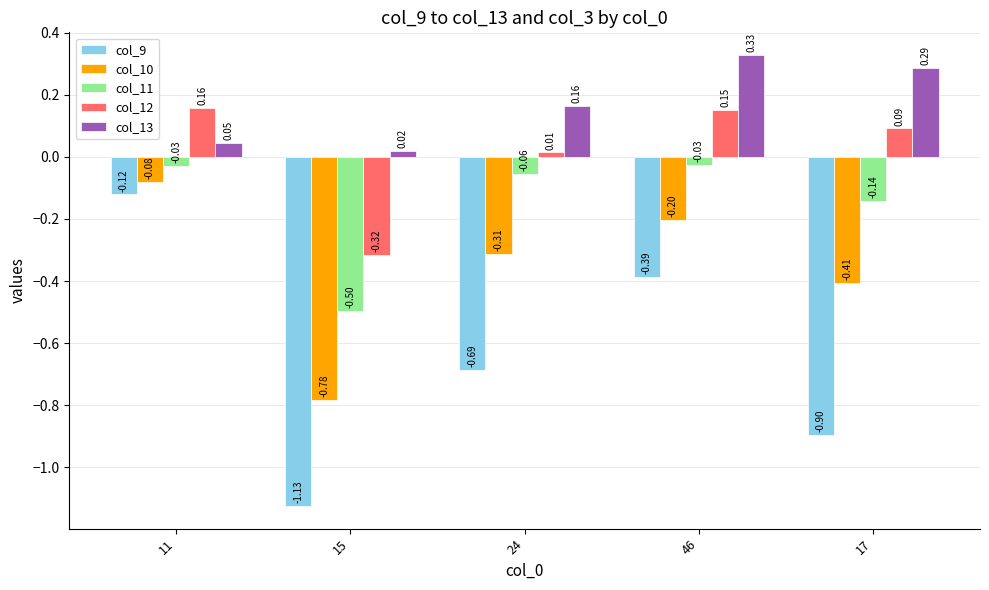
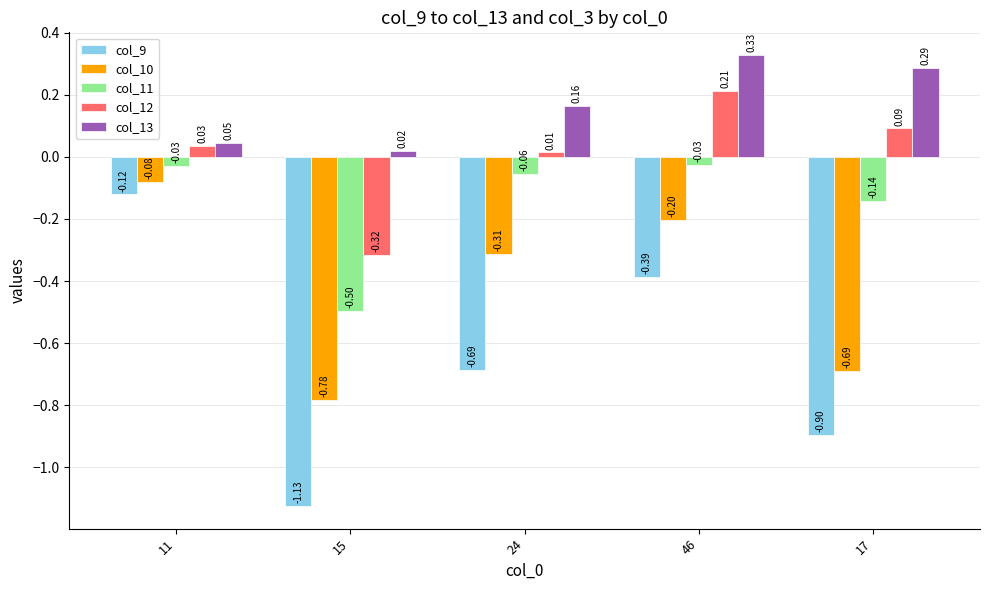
col_12, 11: 0.16 -> 0.03
col_12, 46: 0.15 -> 0.21
col_10, 17: -0.41 -> -0.69
